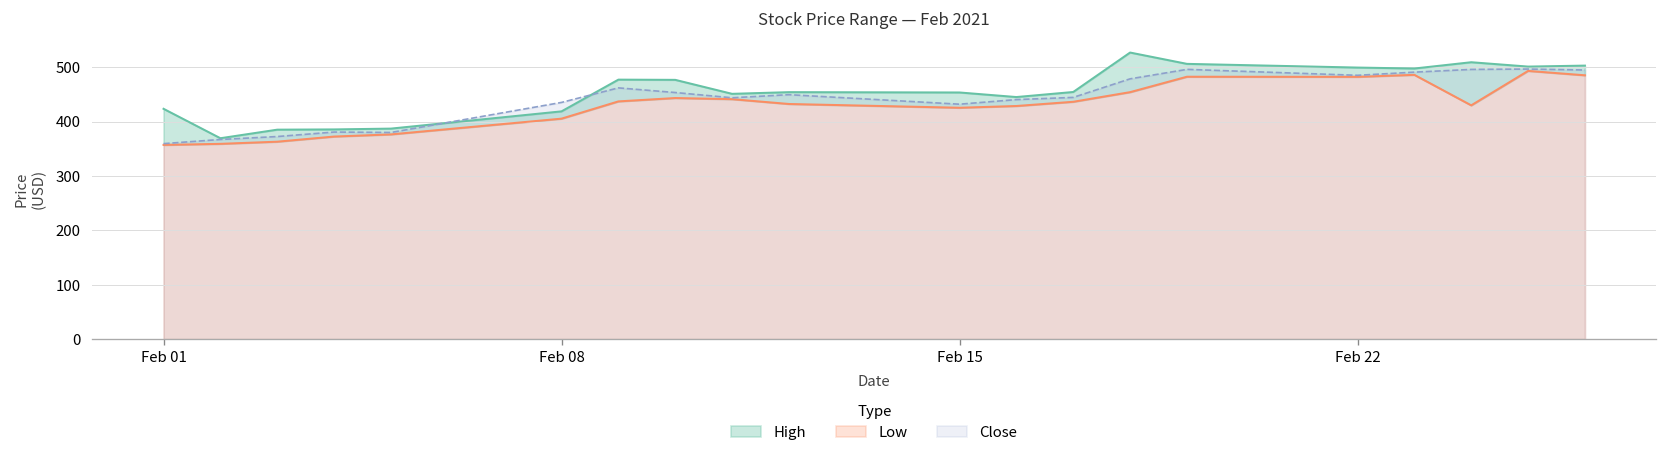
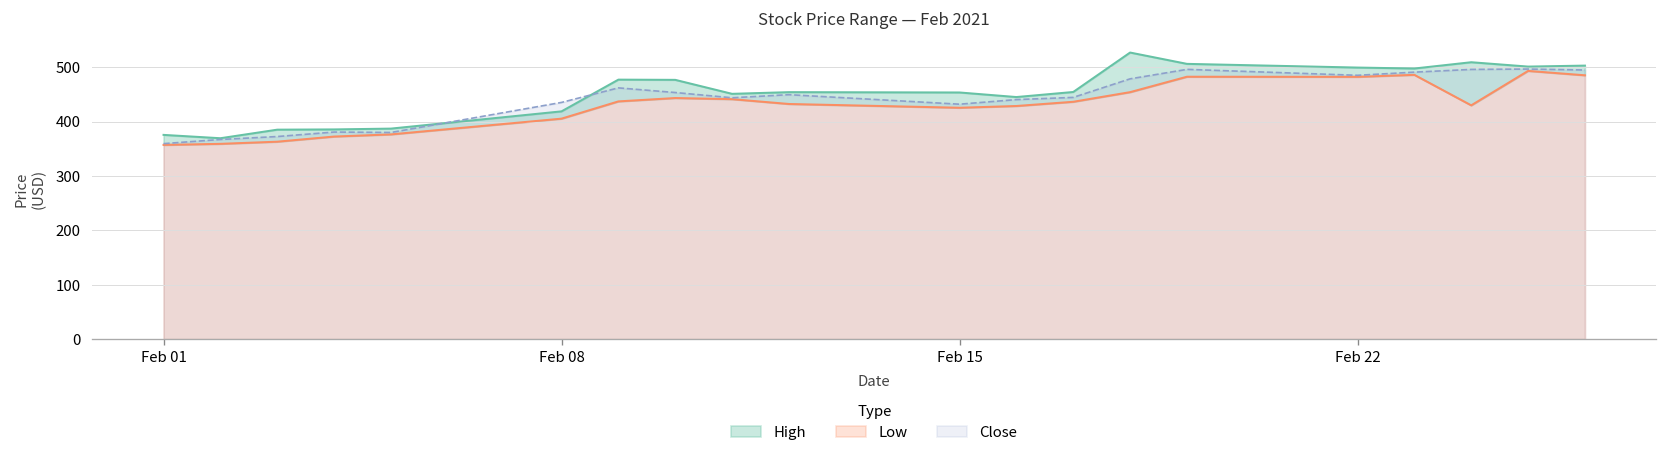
High, Feb 01: 420 -> 380
